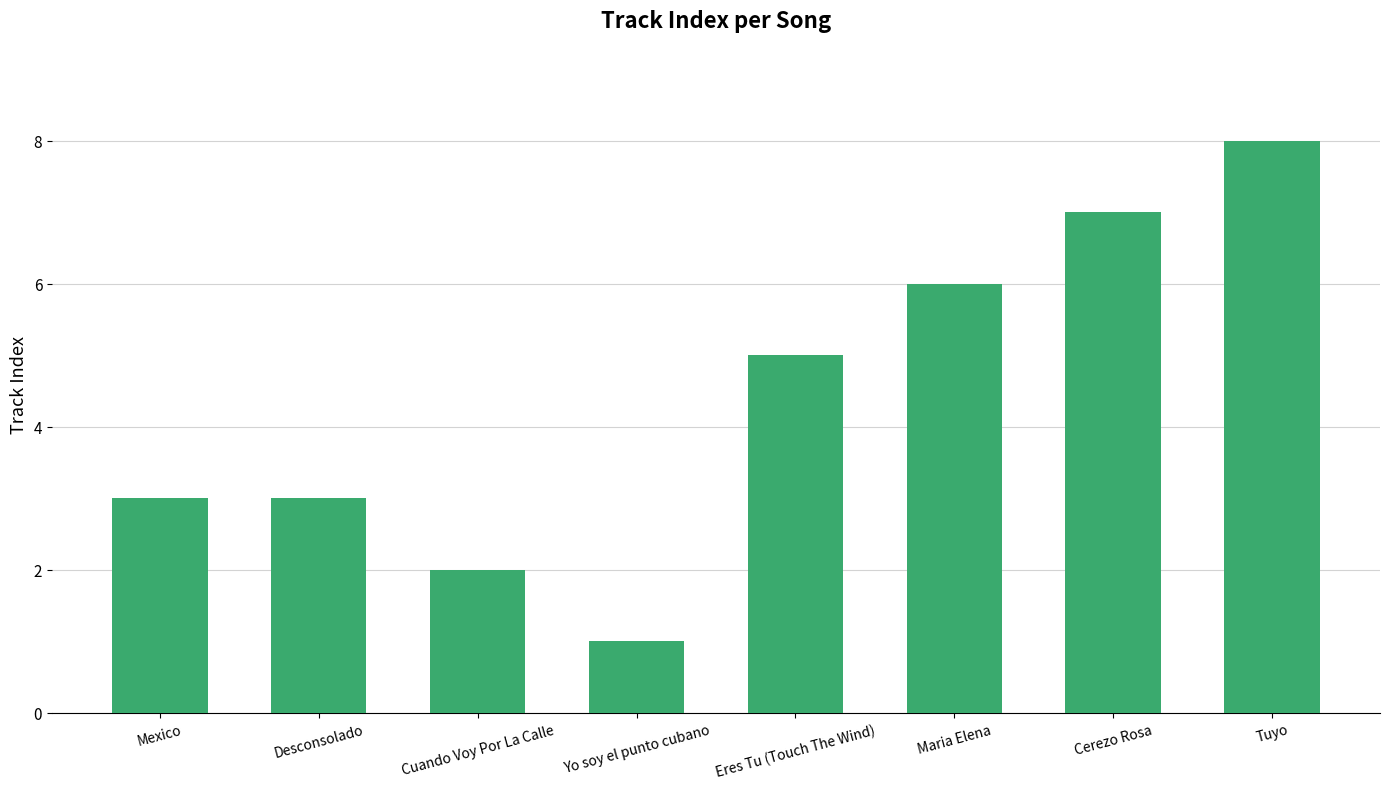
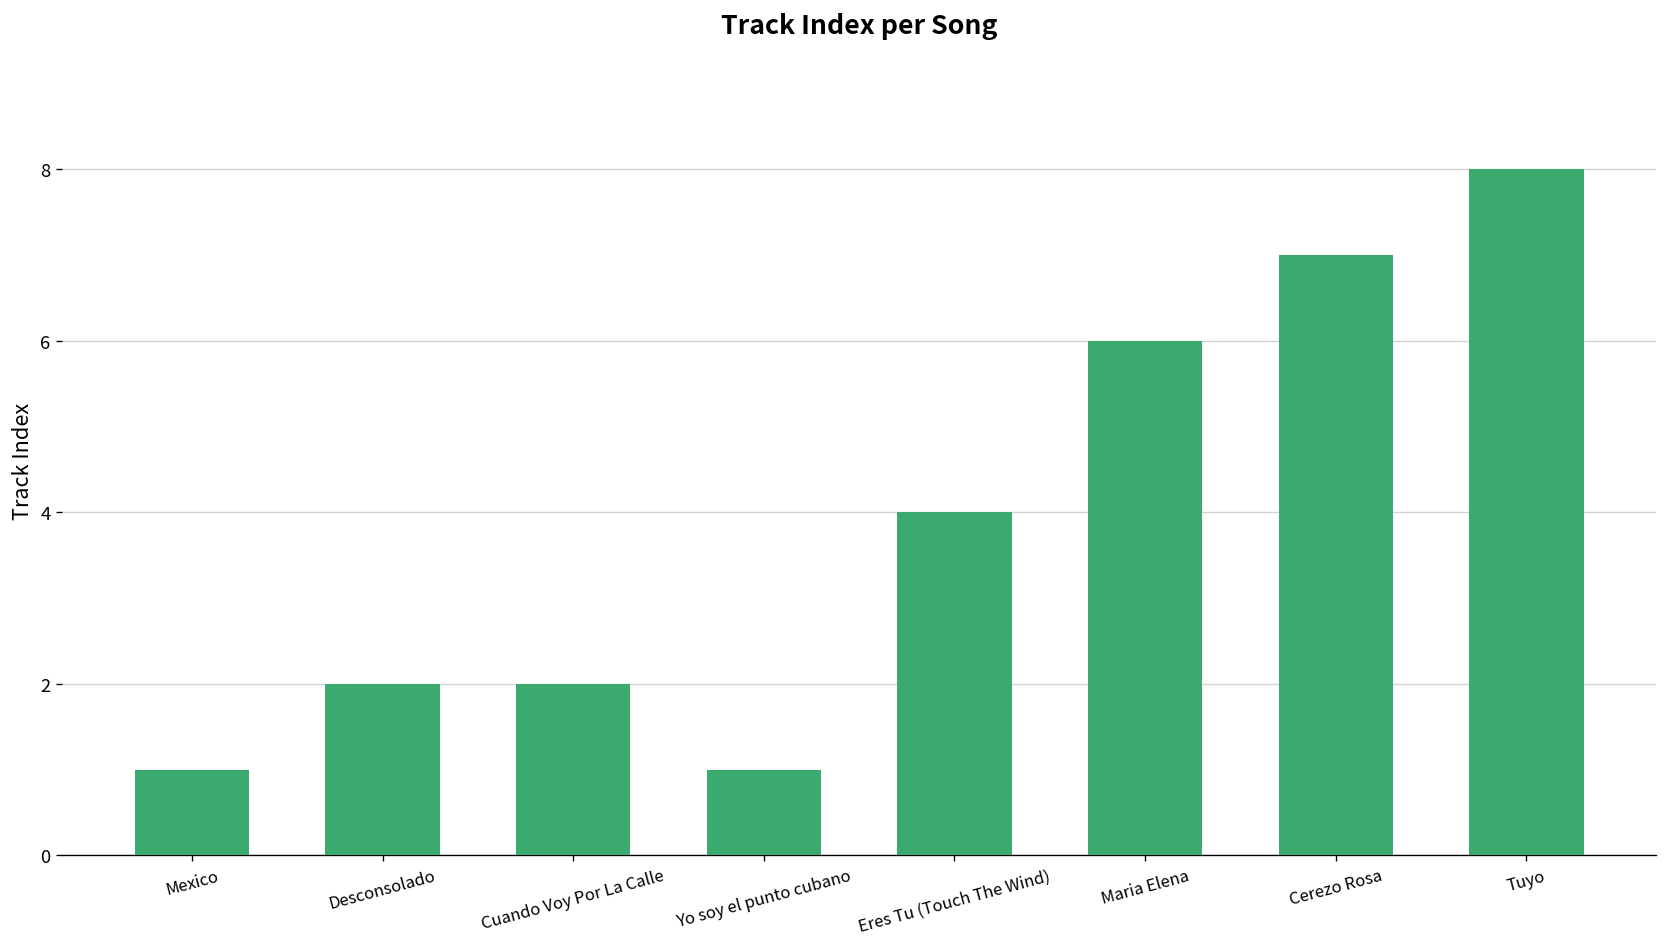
Mexico: 3 -> 1
Desconsolado: 3 -> 2
Eres Tu (Touch The Wind): 5 -> 4
